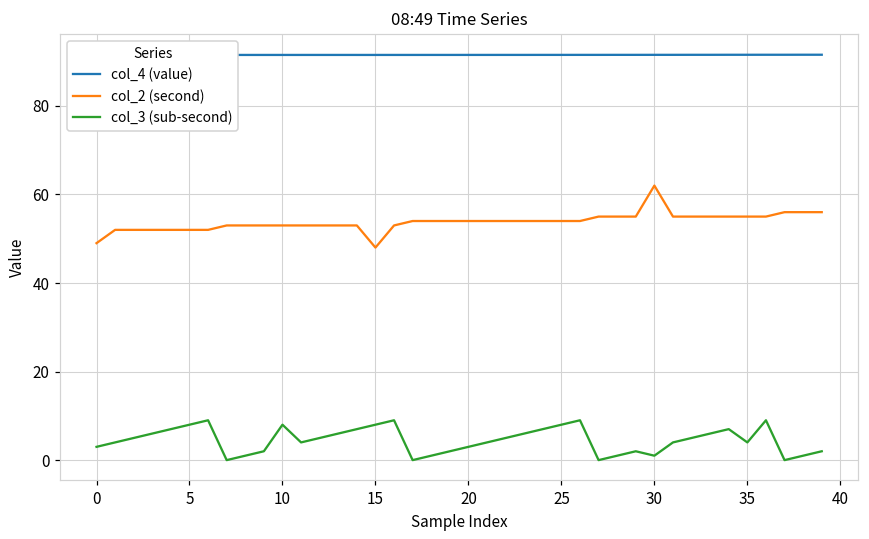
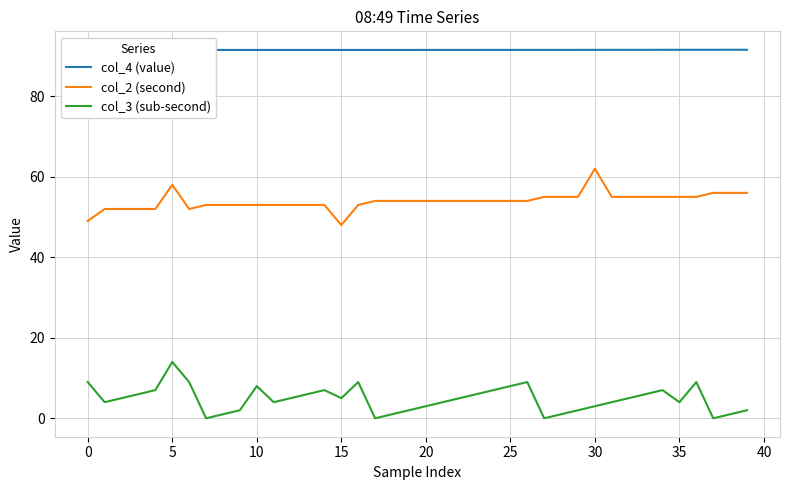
col_3 (sub-second), 0: 3 -> 9
col_2 (second), 5: 52 -> 58
col_3 (sub-second), 5: 8 -> 14
col_3 (sub-second), 15: 8 -> 5
col_3 (sub-second), 30: 1 -> 3
